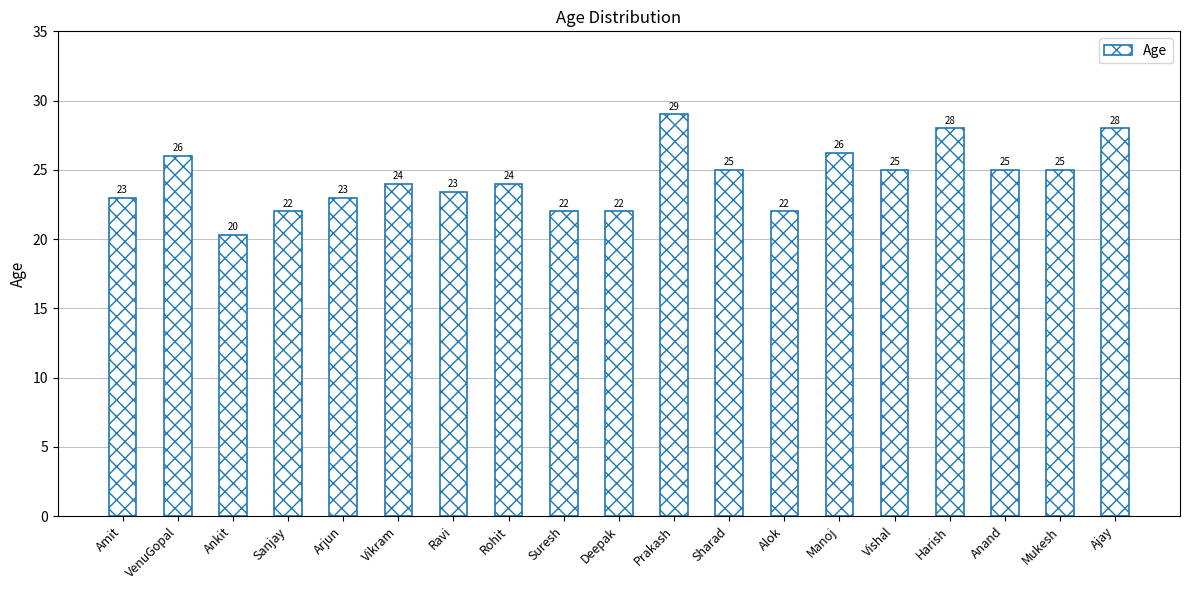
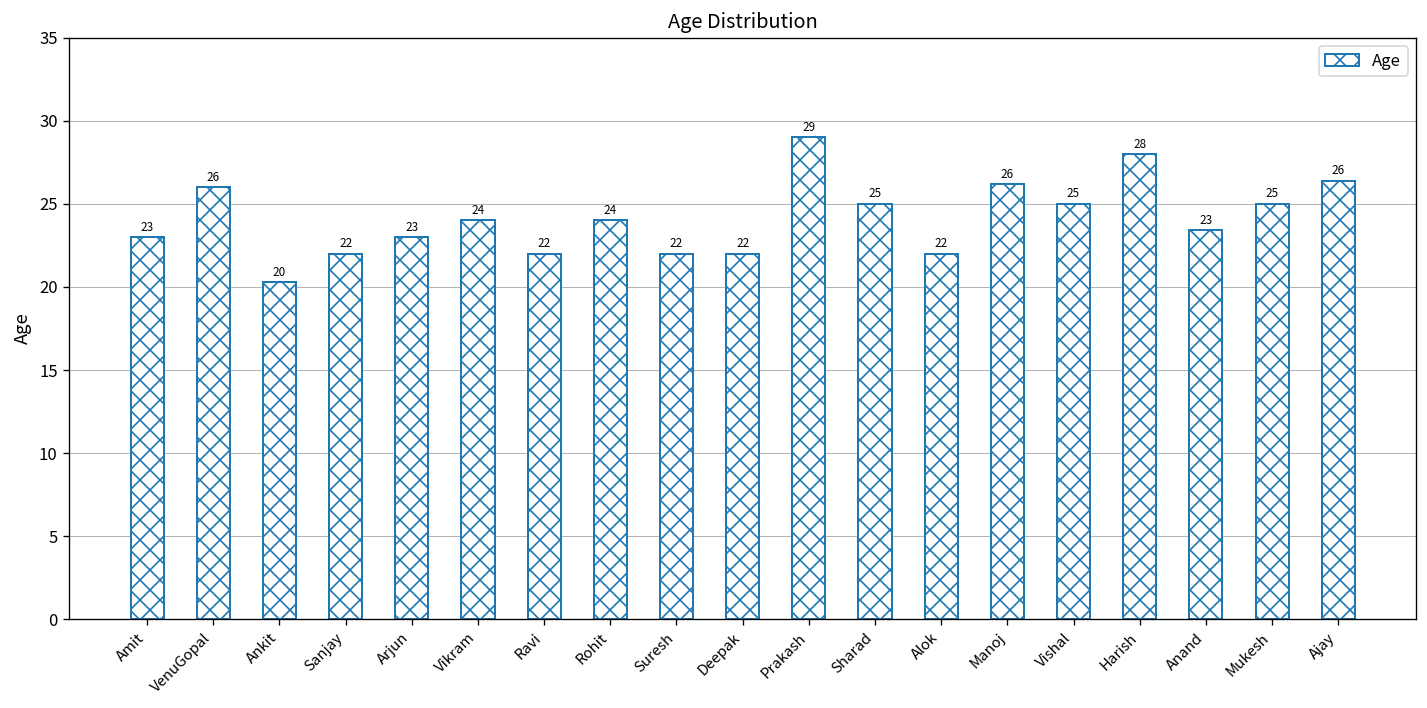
Ravi: 23 -> 22
Anand: 25 -> 23
Ajay: 28 -> 26
